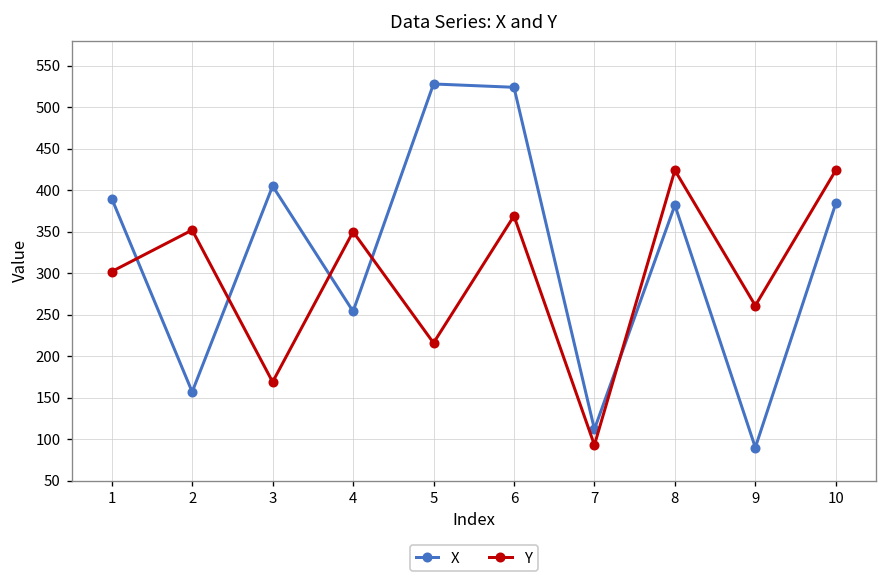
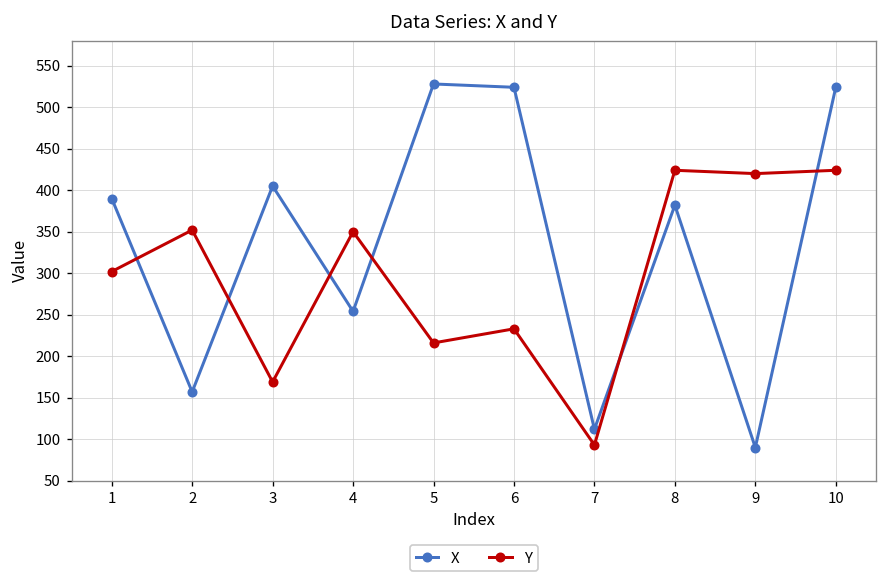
Y, 6: 370 -> 230
Y, 9: 260 -> 420
X, 10: 380 -> 520
